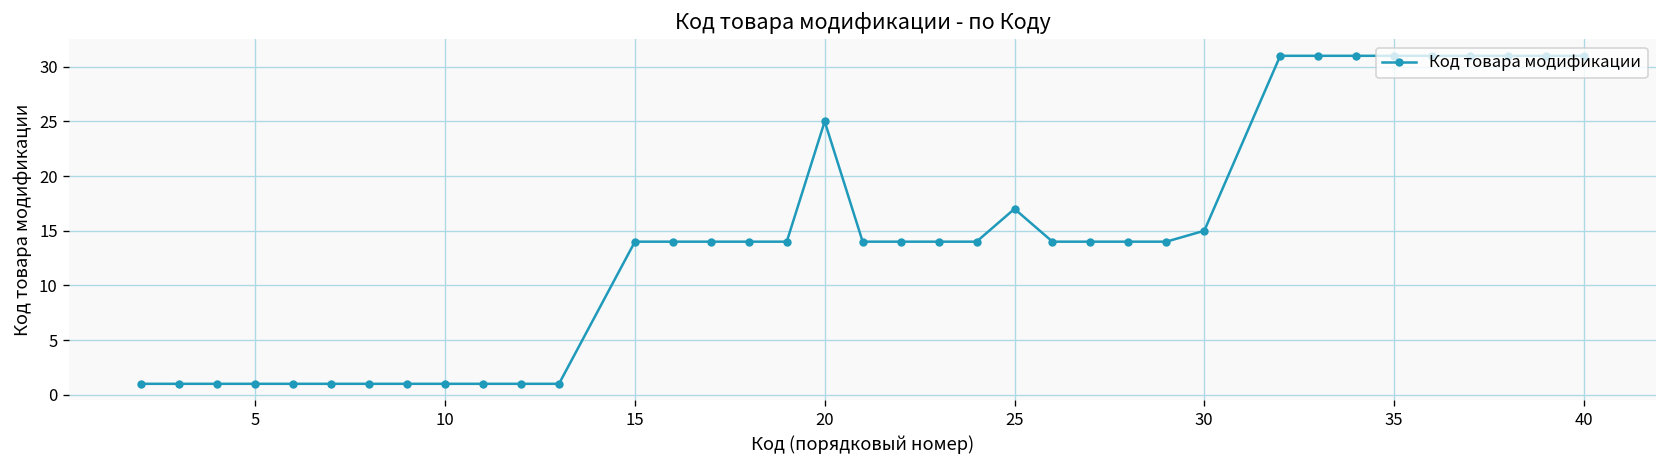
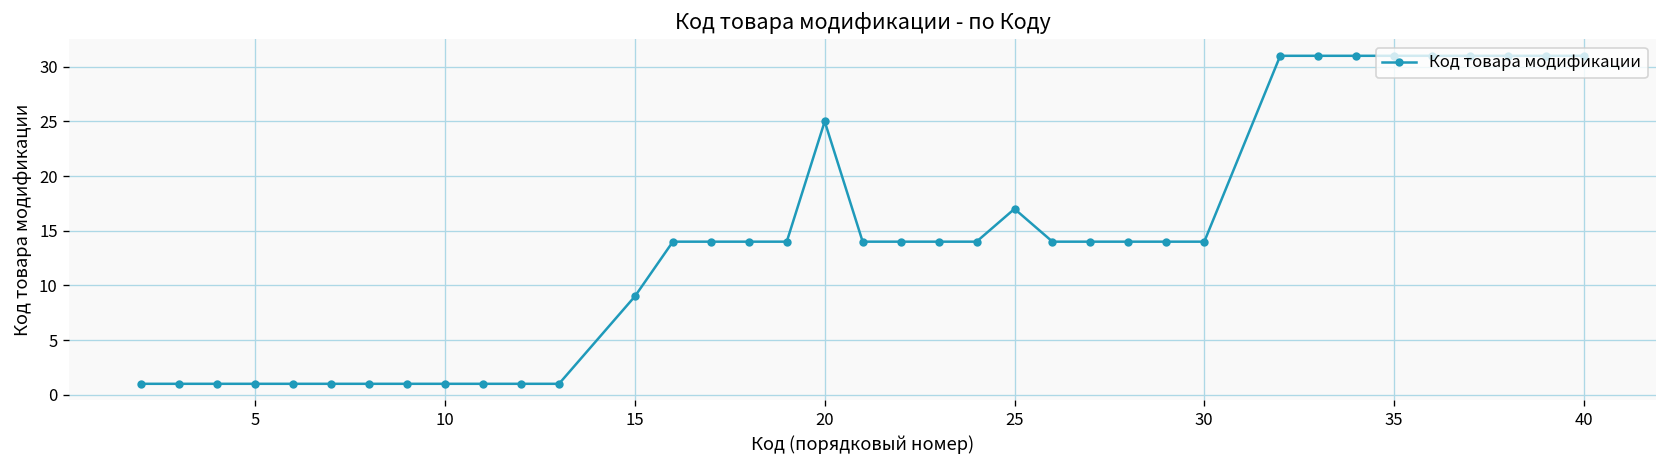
15: 14 -> 9
30: 15 -> 14
